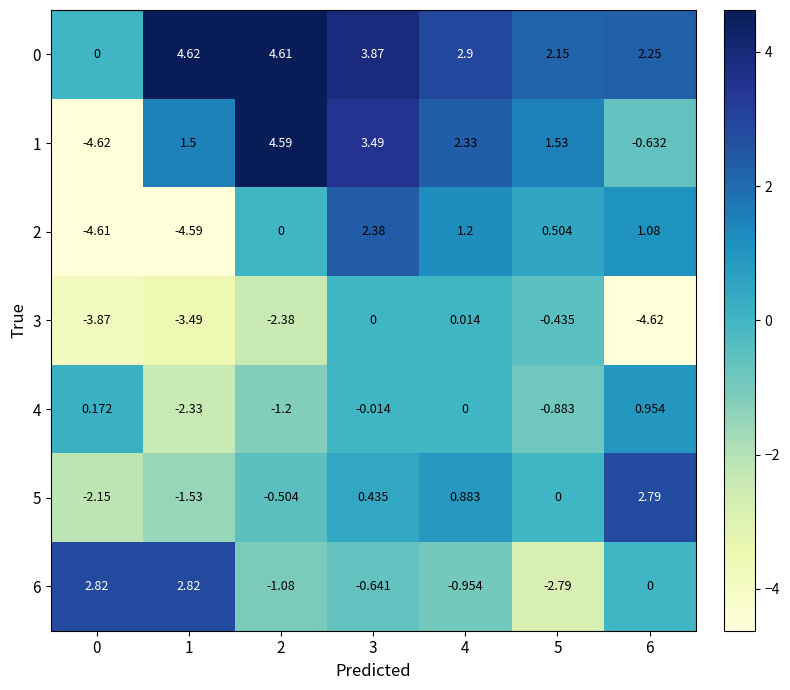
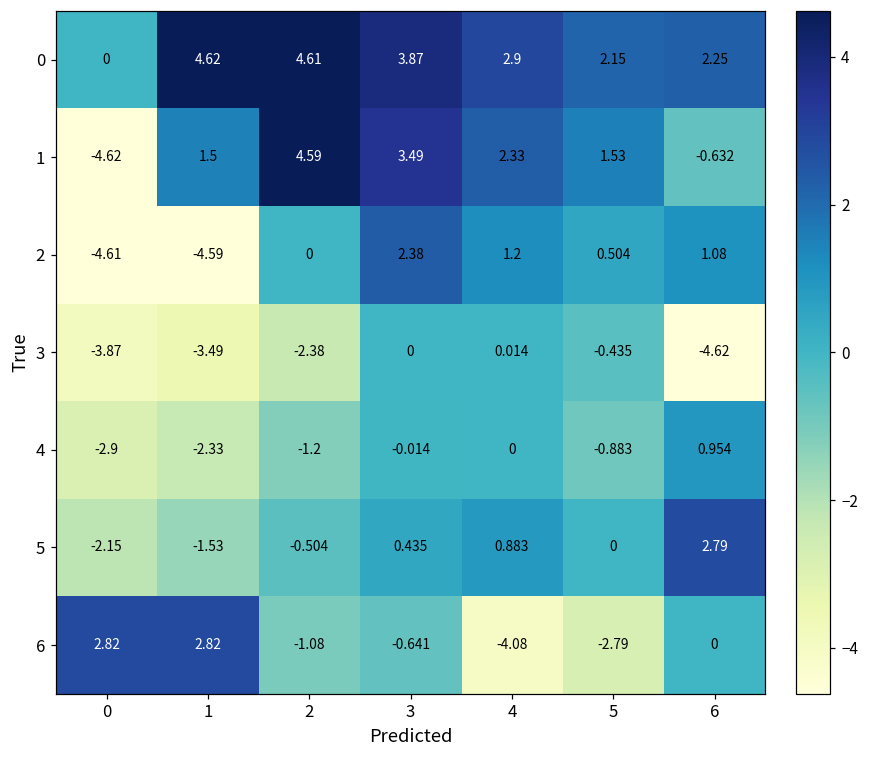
4, 0: 0.172 -> -2.9
6, 4: -0.954 -> -4.08
